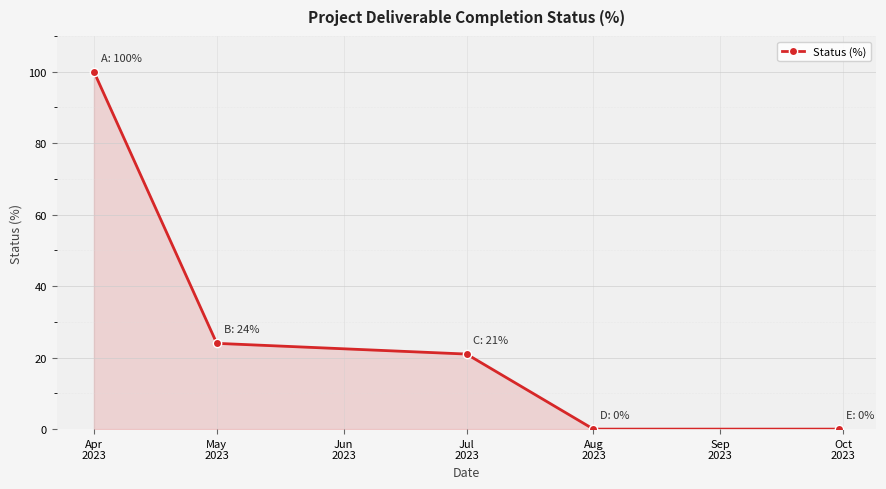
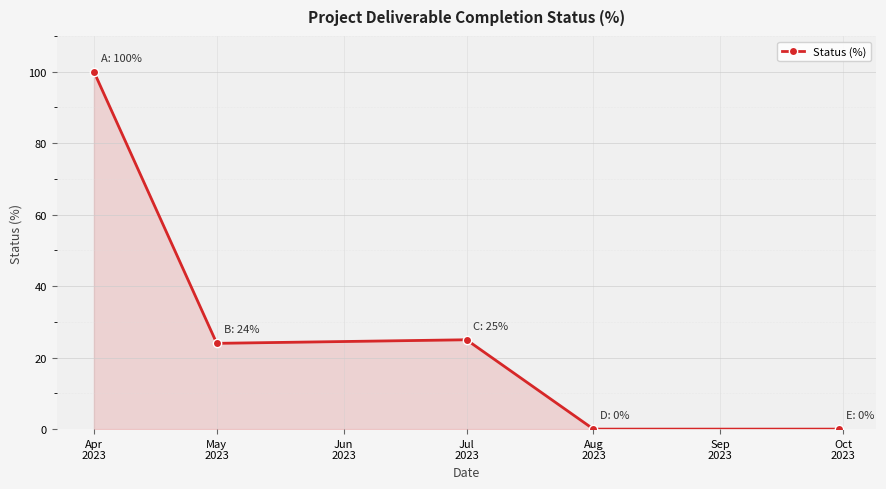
Jul 2023: 21% -> 25%
